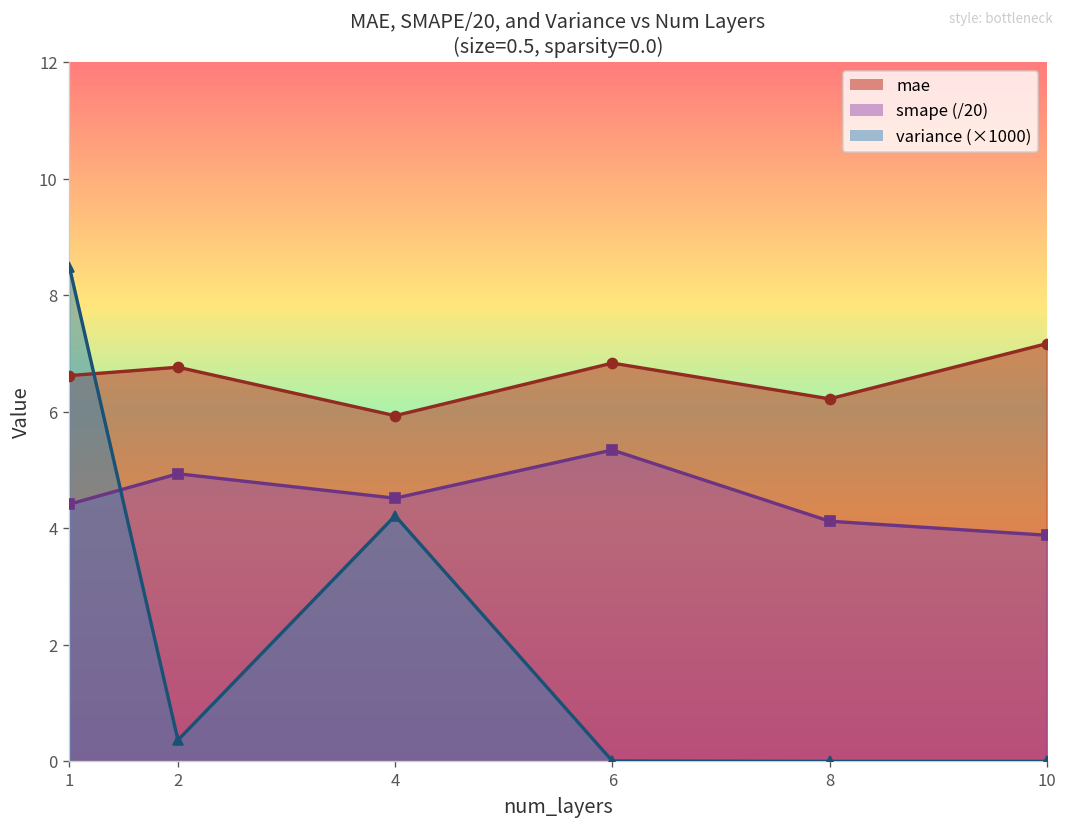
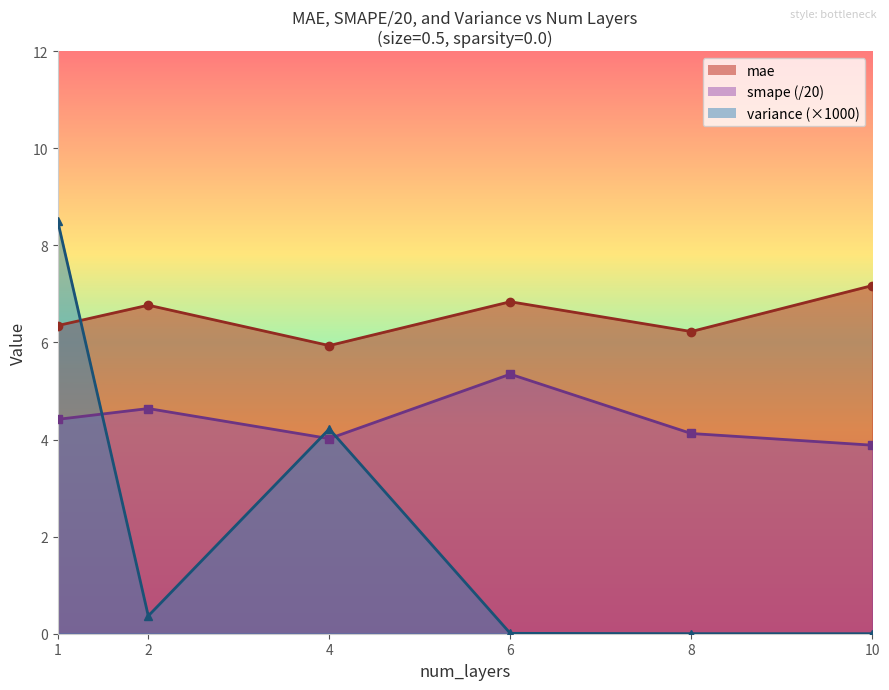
mae, 1: 6.6 -> 6.3
smape (/20), 2: 4.9 -> 4.6
smape (/20), 4: 4.5 -> 4.0
